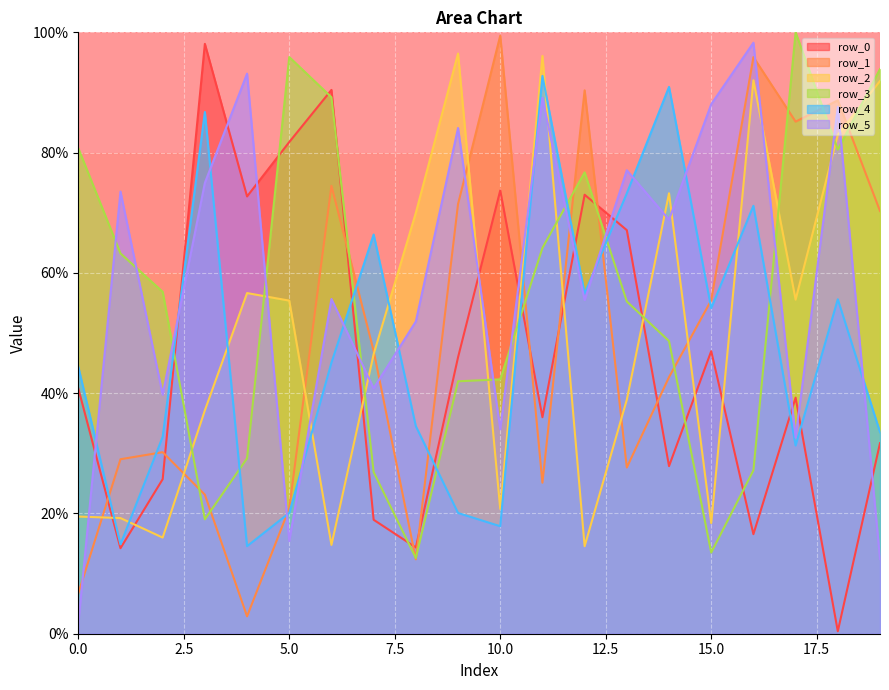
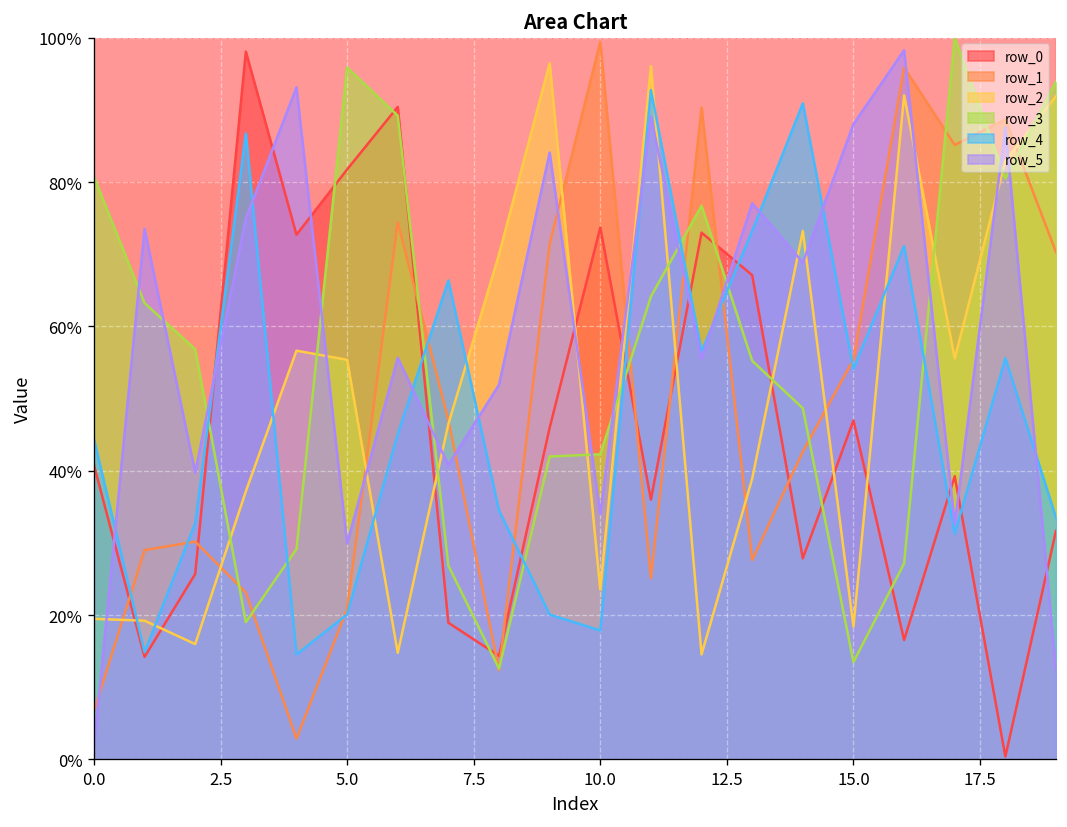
row_5, 5.0: 15% -> 30%
row_2, 10.0: 21% -> 24%
